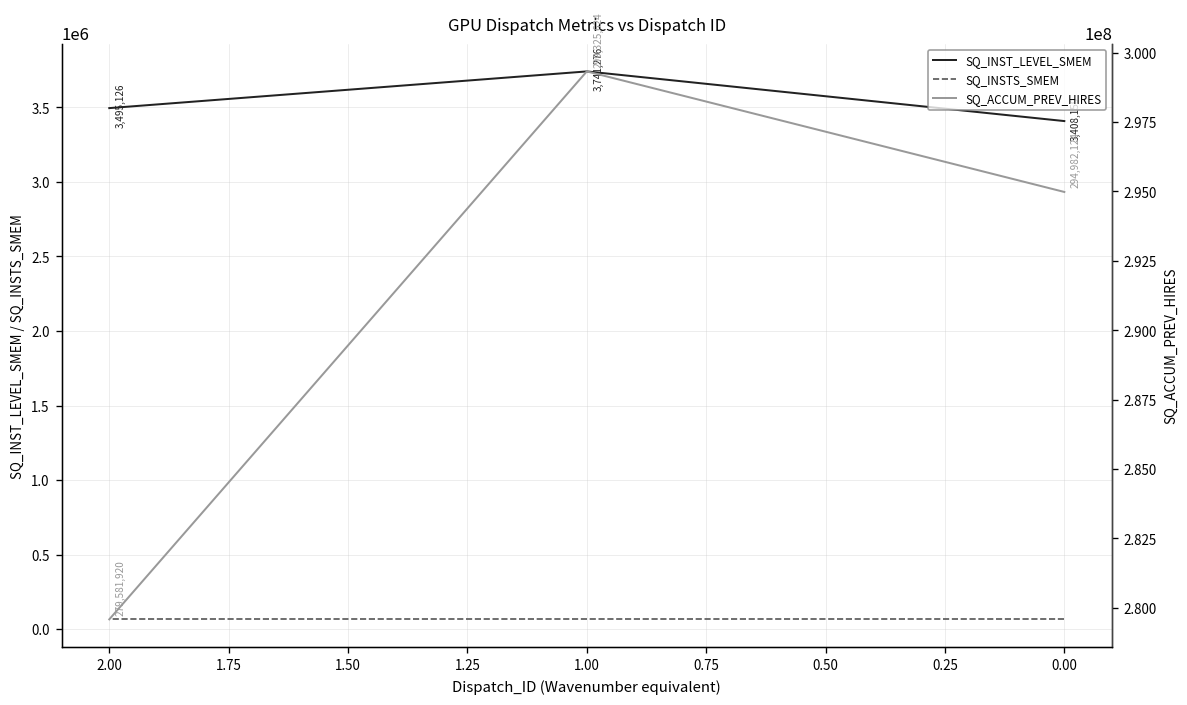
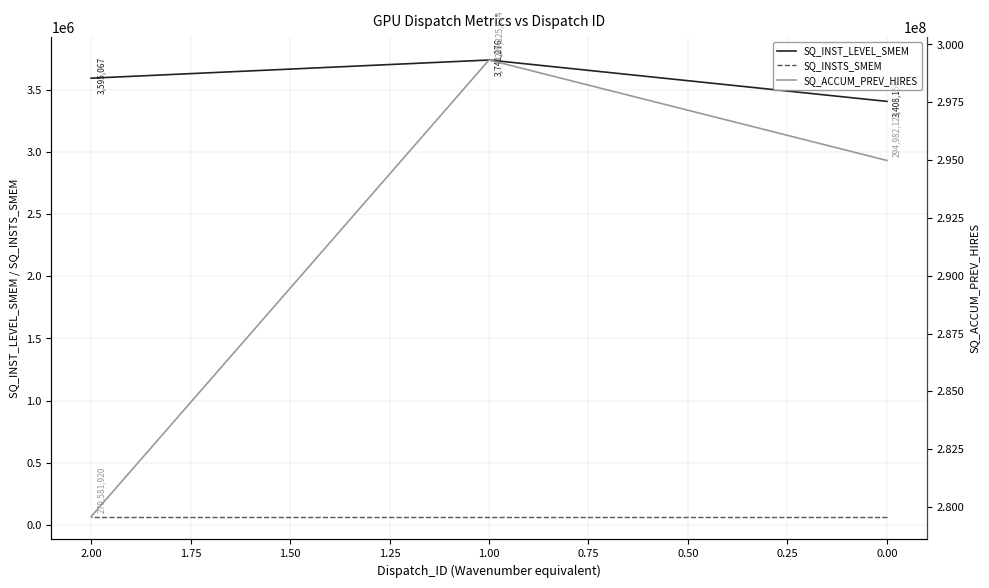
SQ_INST_LEVEL_SMEM, 2.00: 3,495,126 -> 3,595,067
